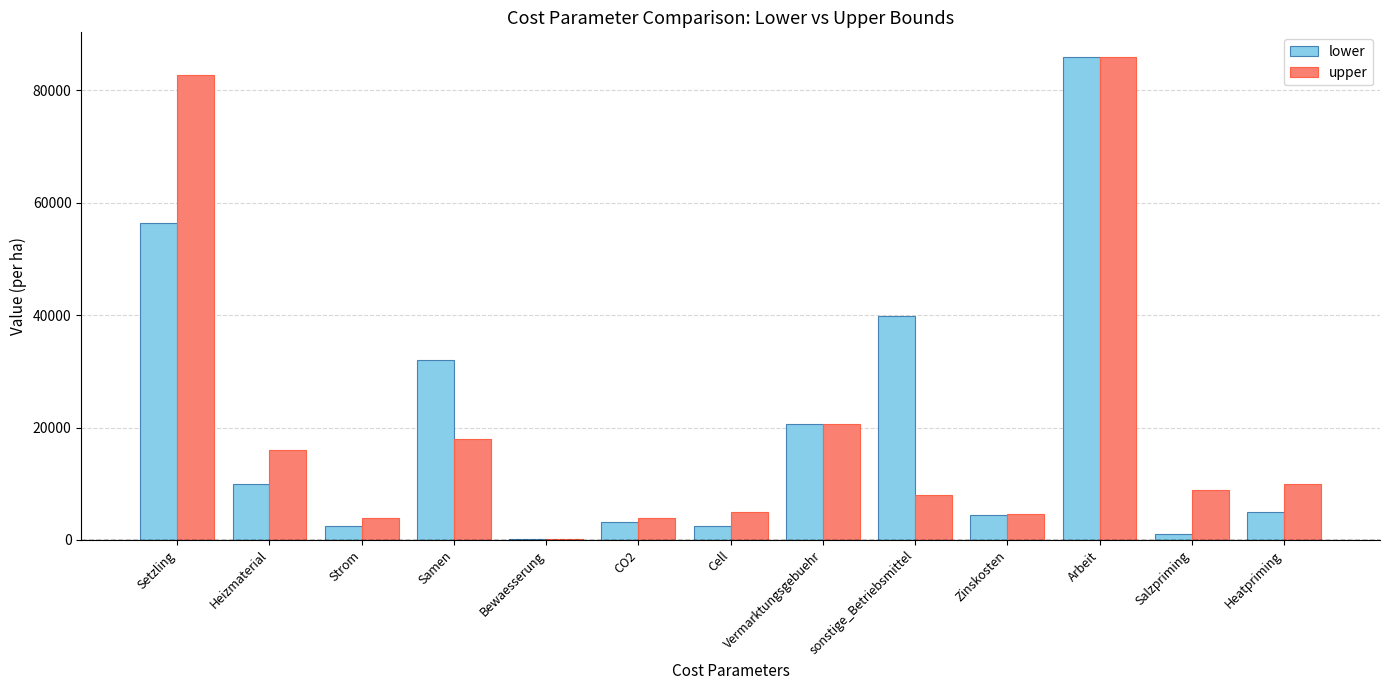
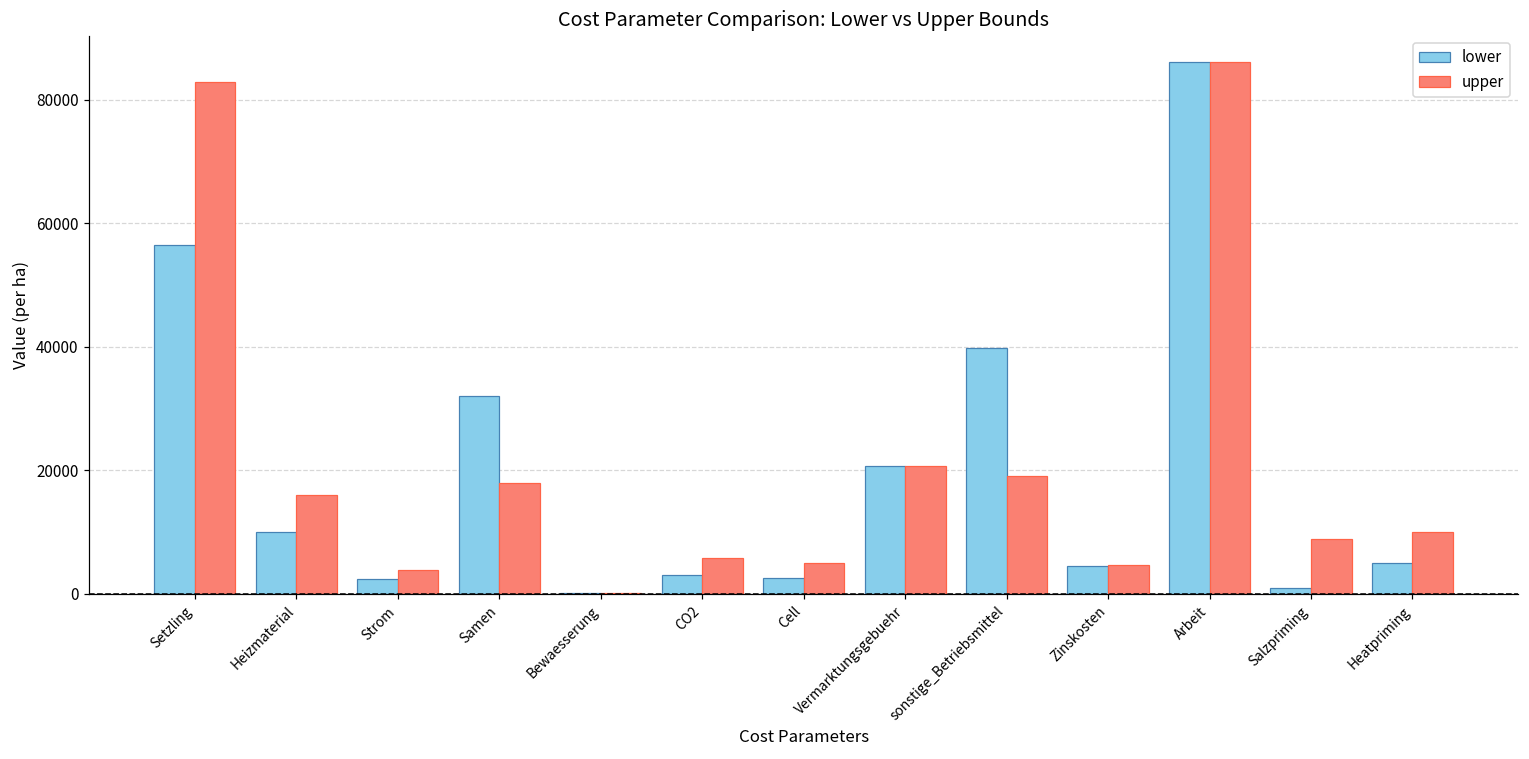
upper, CO2: 4000 -> 6000
upper, sonstige_Betriebsmittel: 8000 -> 19000
